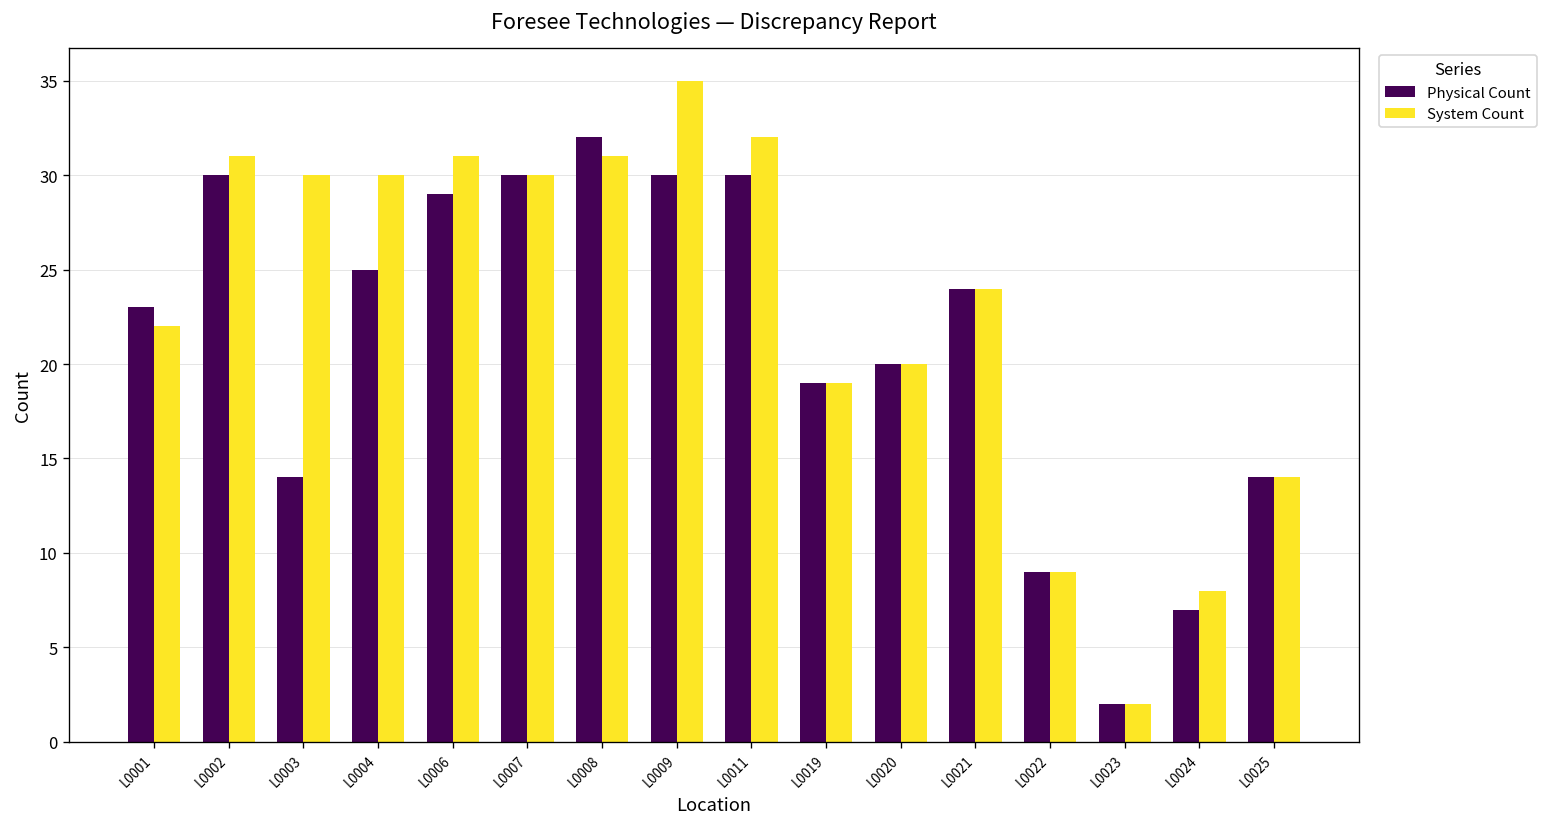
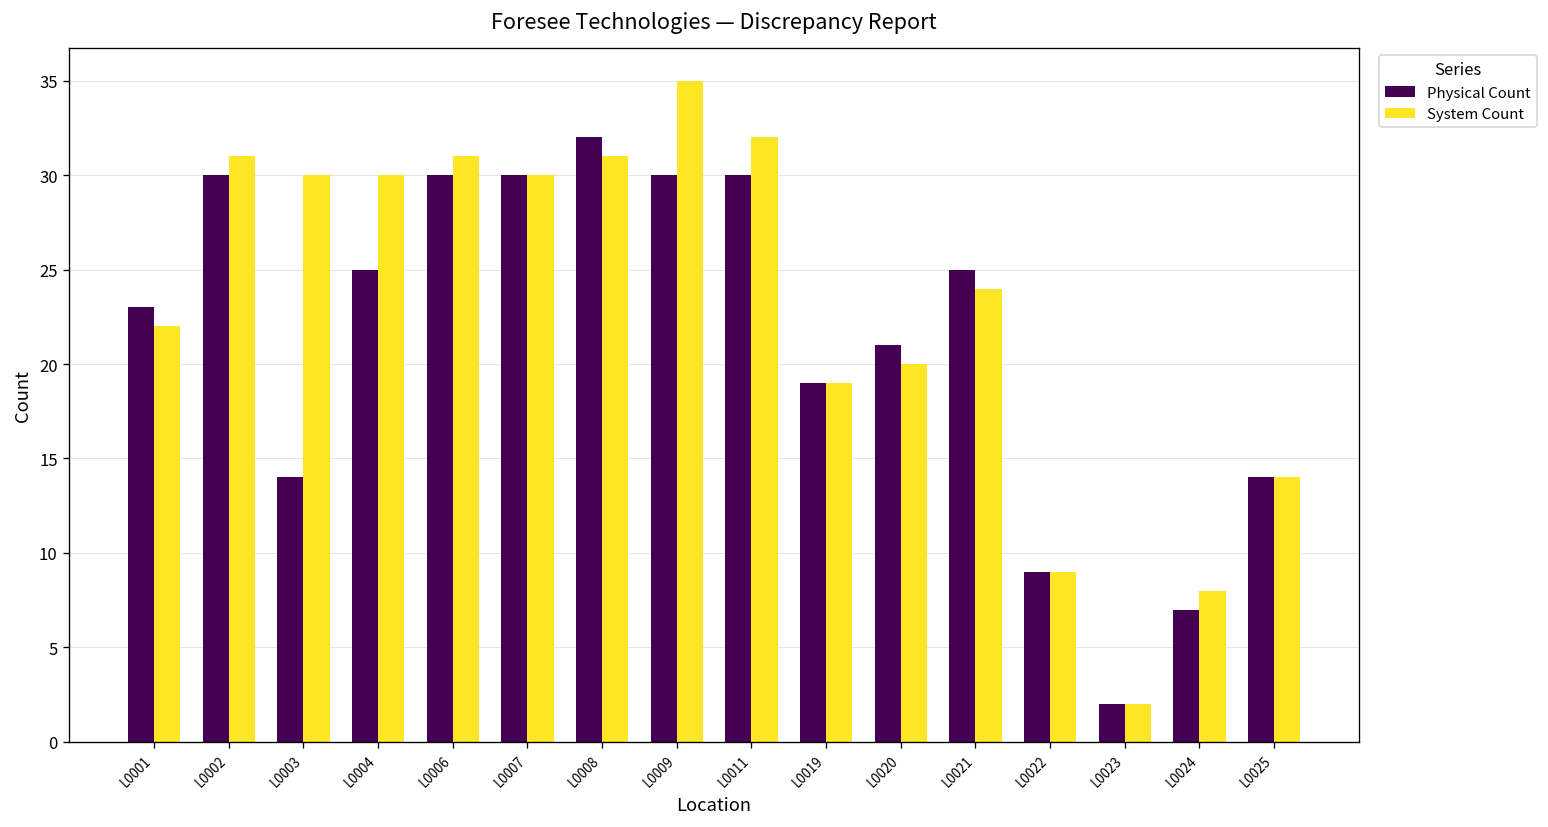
Physical Count, L0006: 29 -> 30
Physical Count, L0020: 20 -> 21
Physical Count, L0021: 24 -> 25
